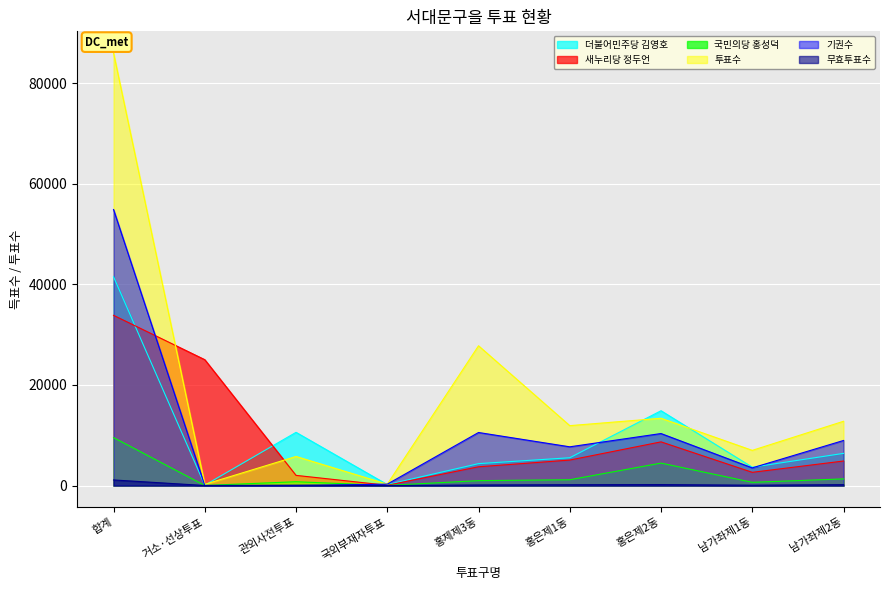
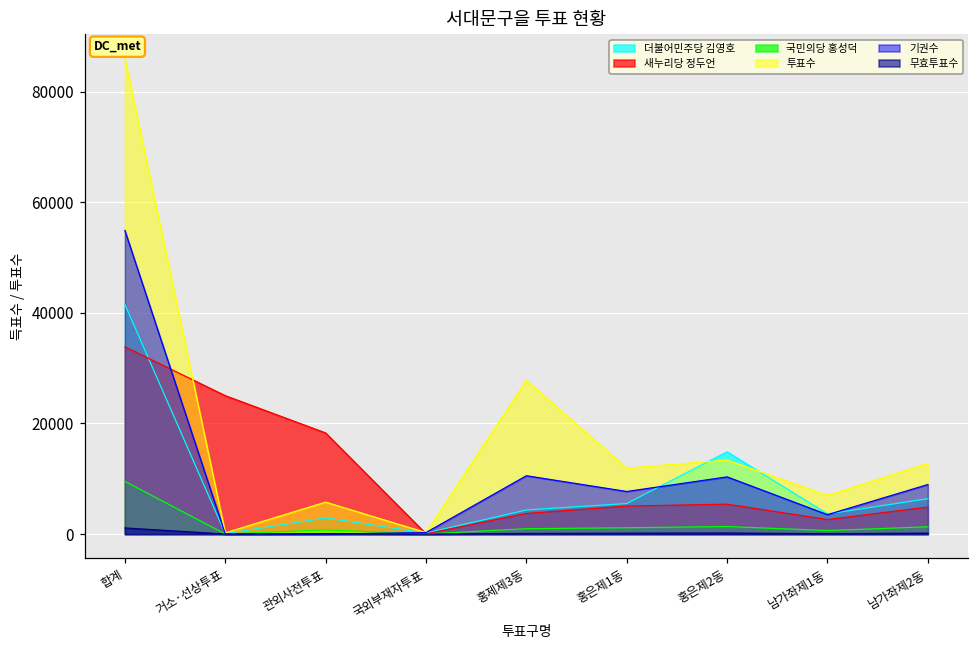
더불어민주당 김영호, 관외사전투표: 11000 -> 3000
새누리당 정두언, 관외사전투표: 2000 -> 18000
새누리당 정두언, 홍은제2동: 9000 -> 5000
국민의당 홍성덕, 홍은제2동: 4000 -> 1000
